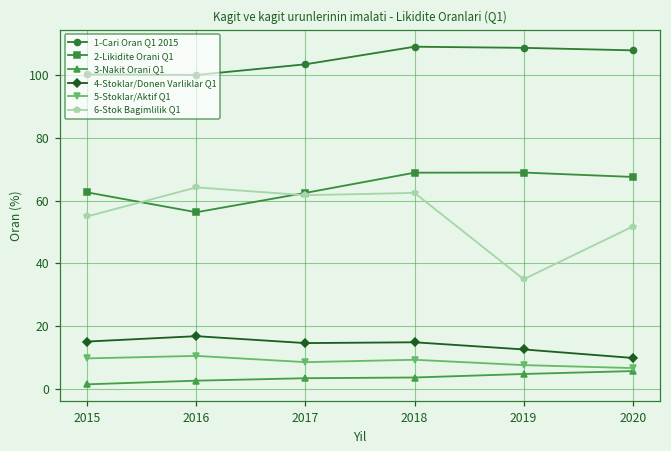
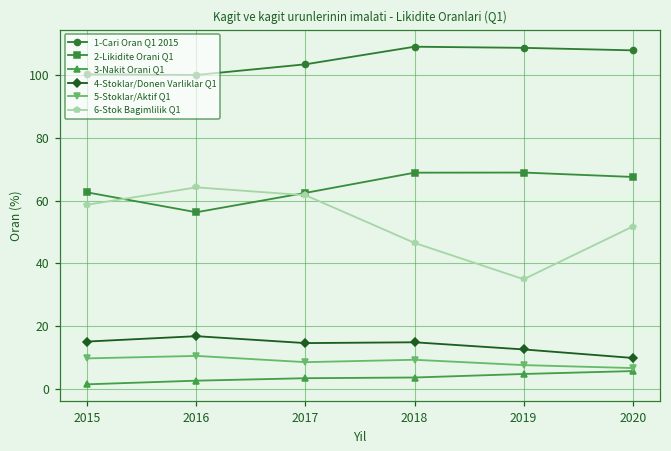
6-Stok Bagimlilik Q1, 2015: 55 -> 59
6-Stok Bagimlilik Q1, 2018: 62 -> 47
